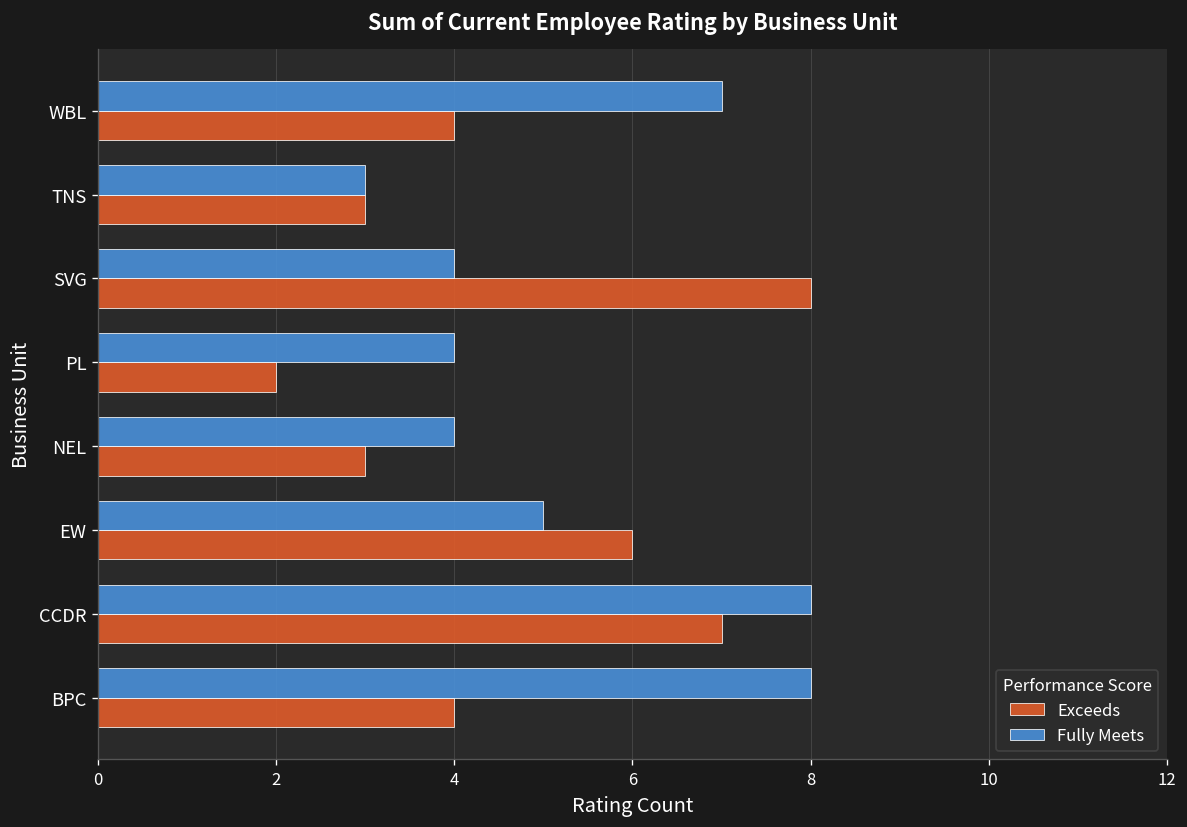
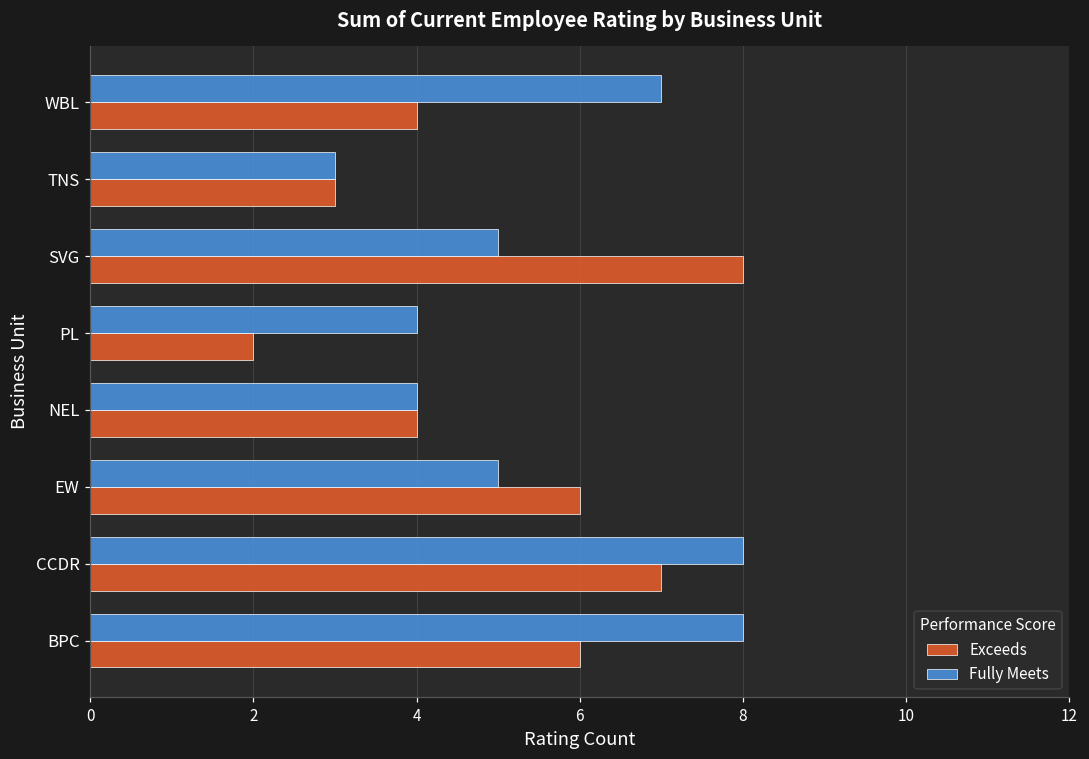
Fully Meets, SVG: 4 -> 5
Exceeds, NEL: 3 -> 4
Exceeds, BPC: 4 -> 6
